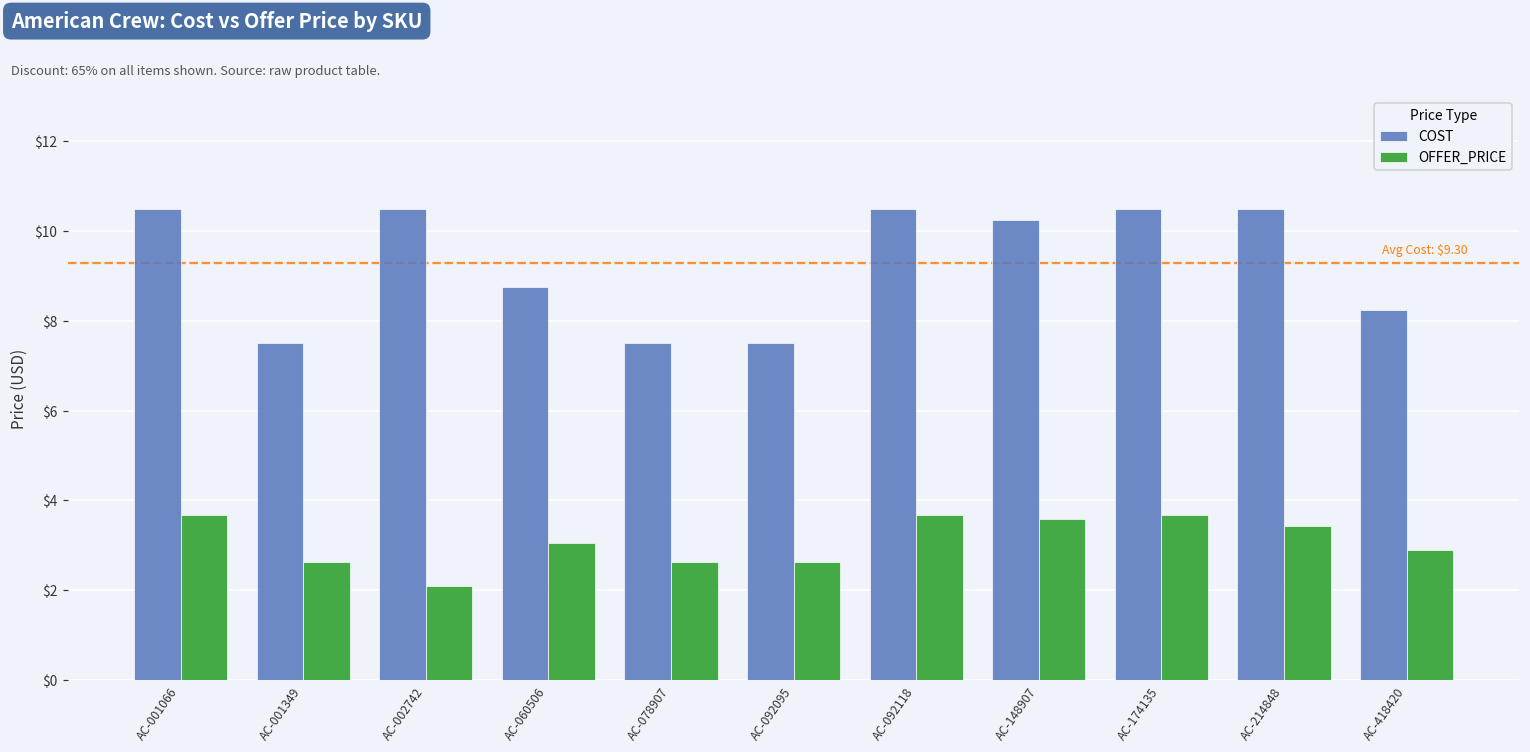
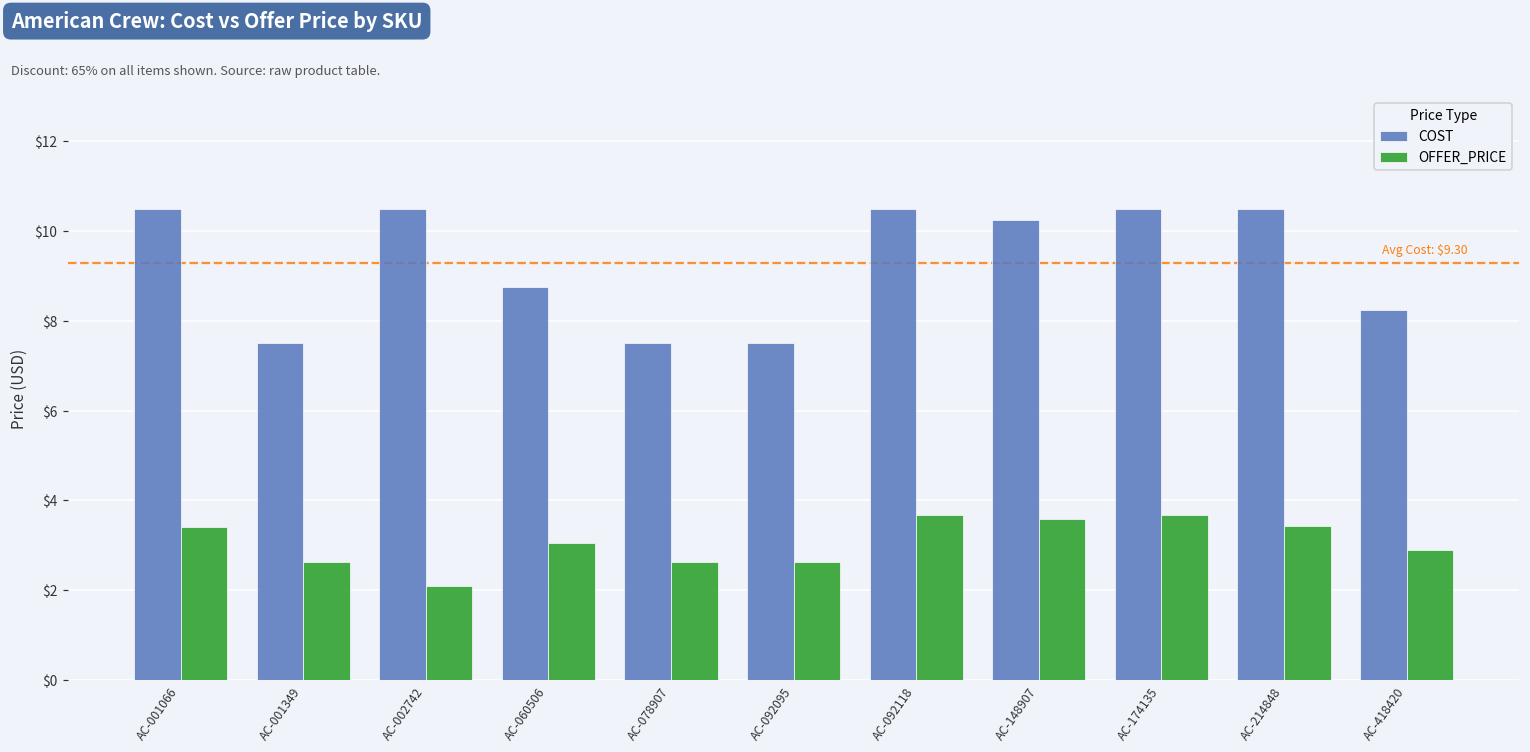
OFFER_PRICE, AC-001066: $3.7 -> $3.4
